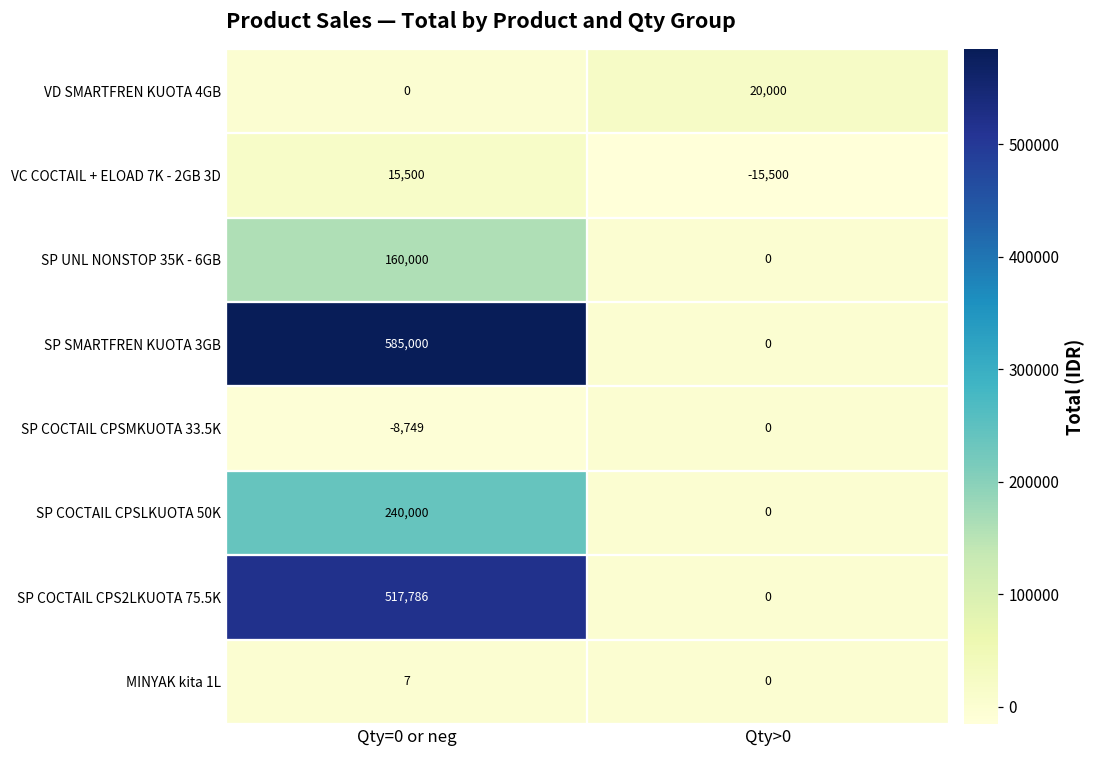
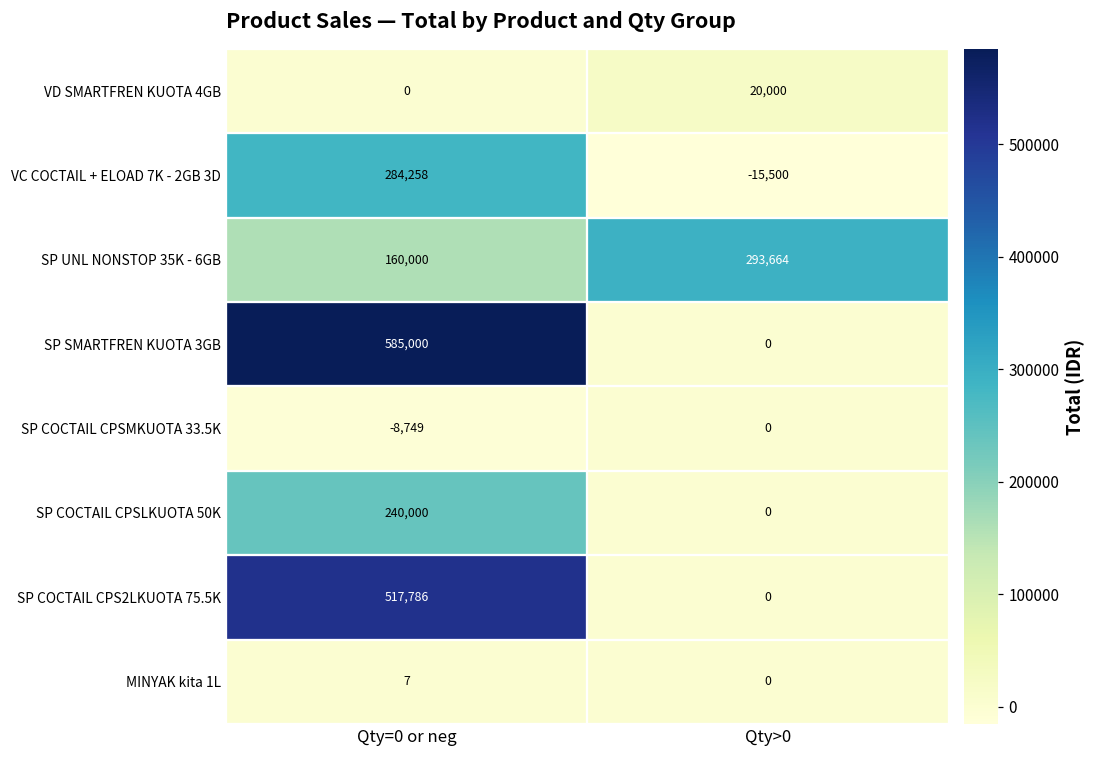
VC COCTAIL + ELOAD 7K - 2GB 3D, Qty=0 or neg: 15,500 -> 284,258
SP UNL NONSTOP 35K - 6GB, Qty>0: 0 -> 293,664
